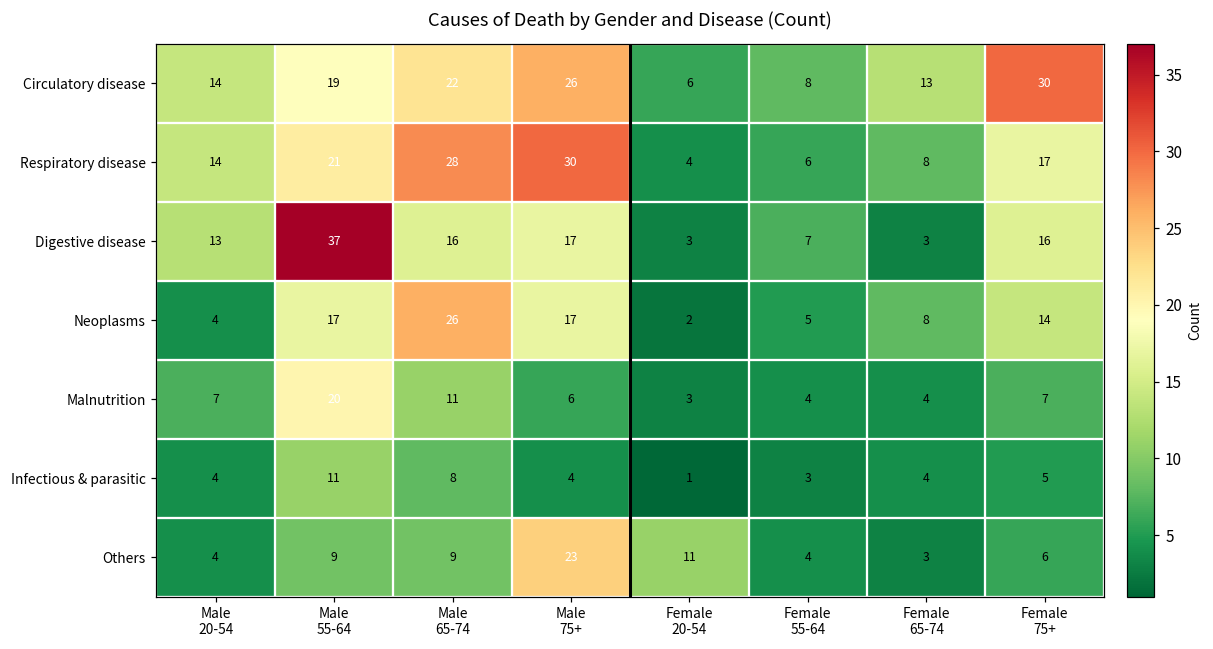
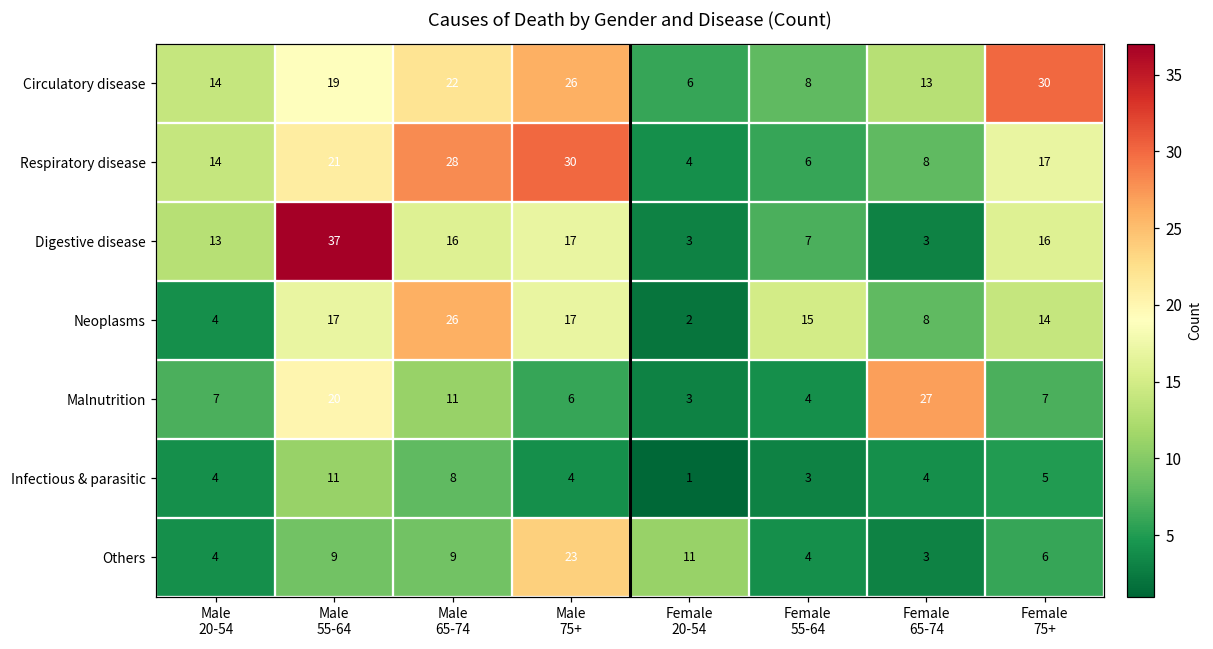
Neoplasms, Female 55-64: 5 -> 15
Malnutrition, Female 65-74: 4 -> 27
